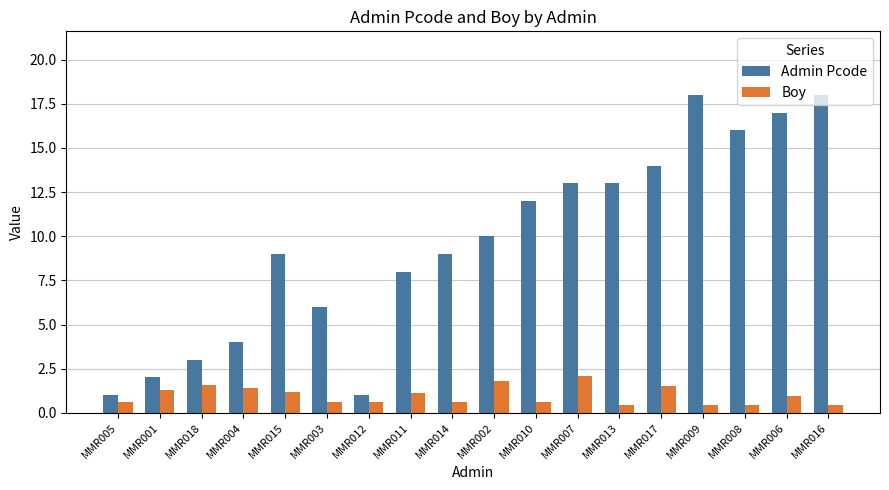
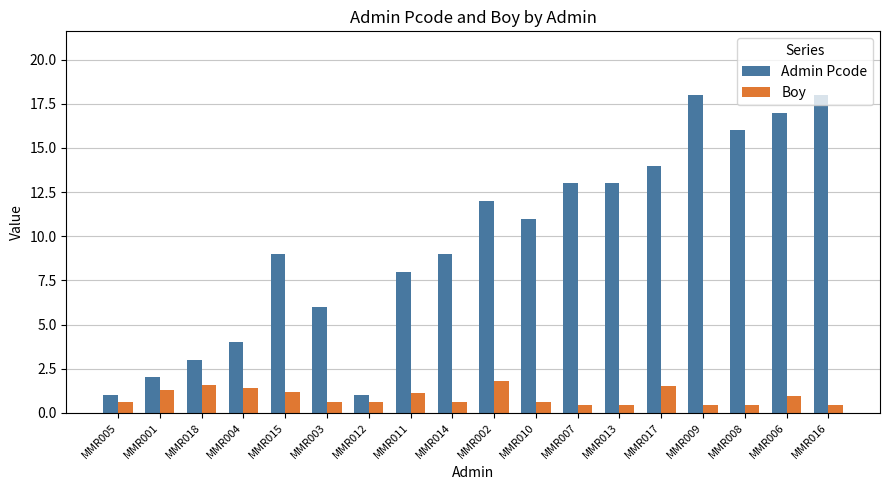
Admin Pcode, MMR002: 10 -> 12
Admin Pcode, MMR010: 12 -> 11
Boy, MMR007: 2.1 -> 0.5
